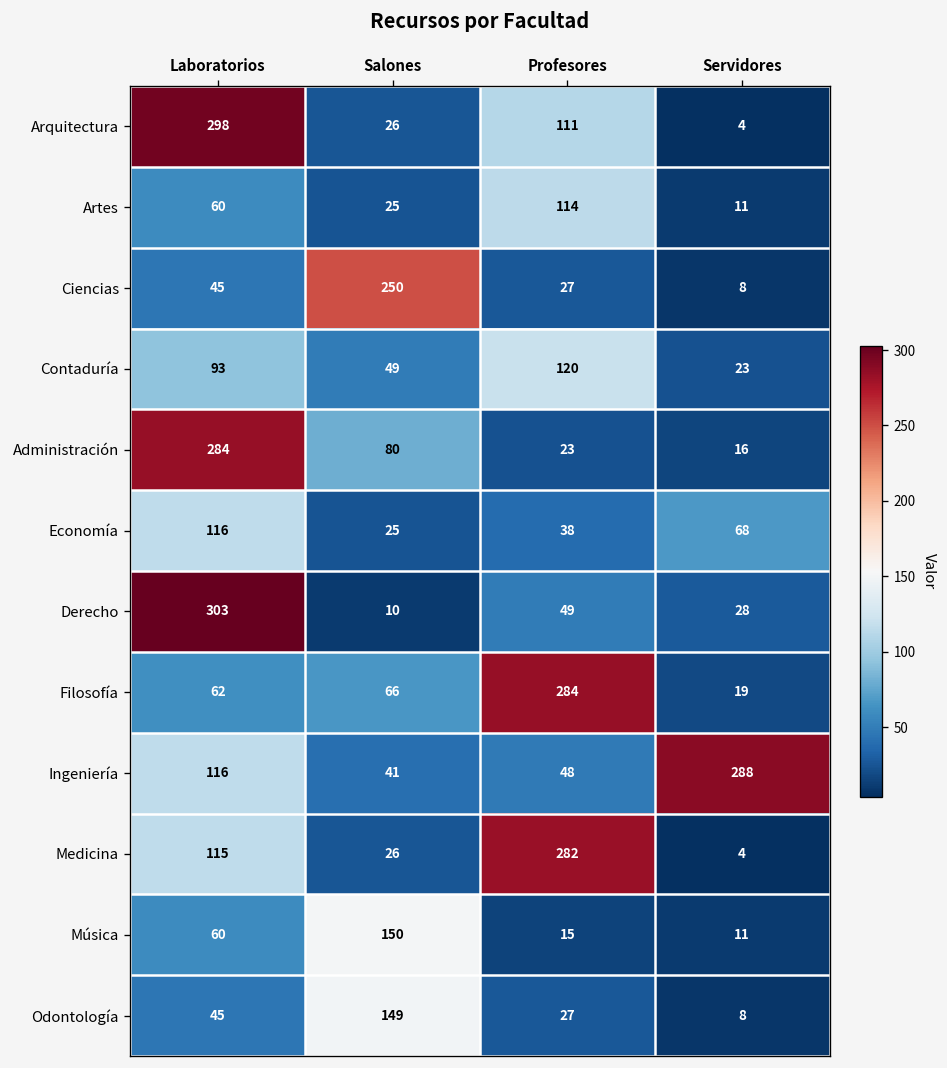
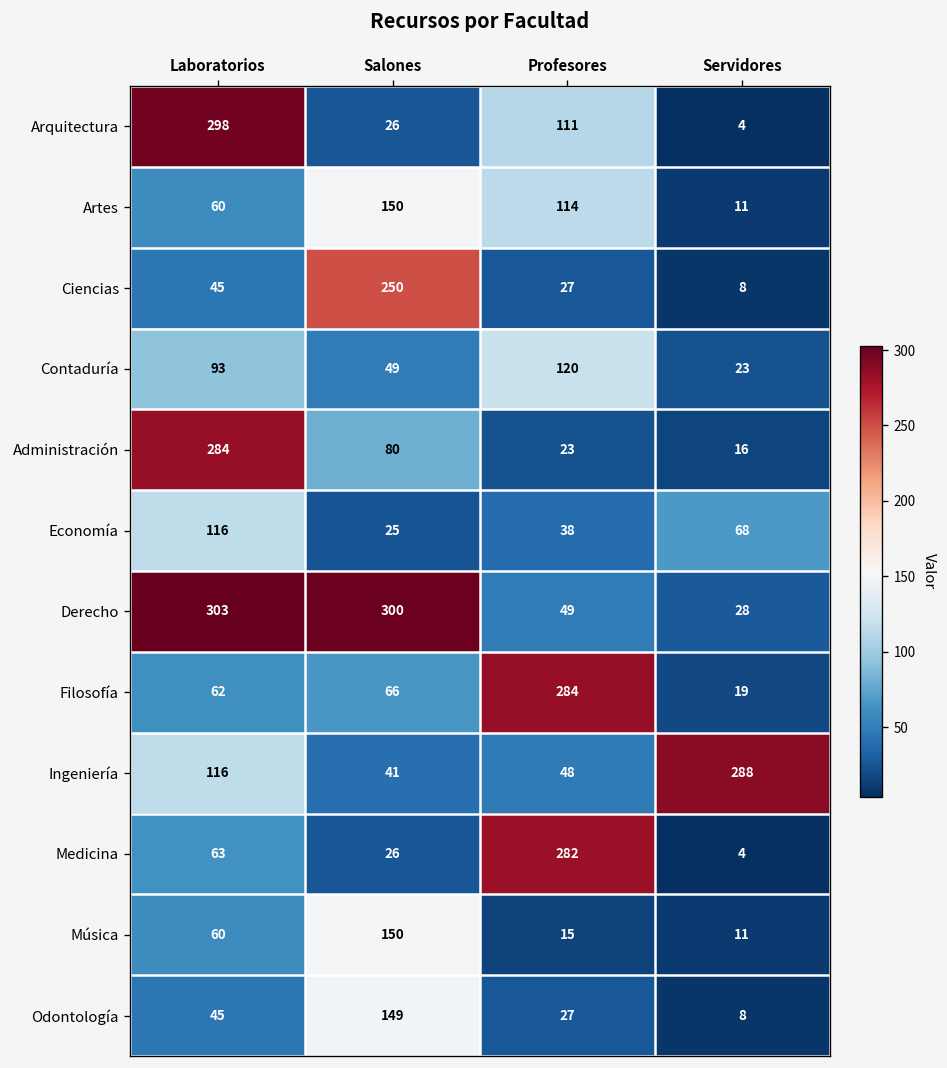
Artes, Salones: 25 -> 150
Derecho, Salones: 10 -> 300
Medicina, Laboratorios: 115 -> 63
